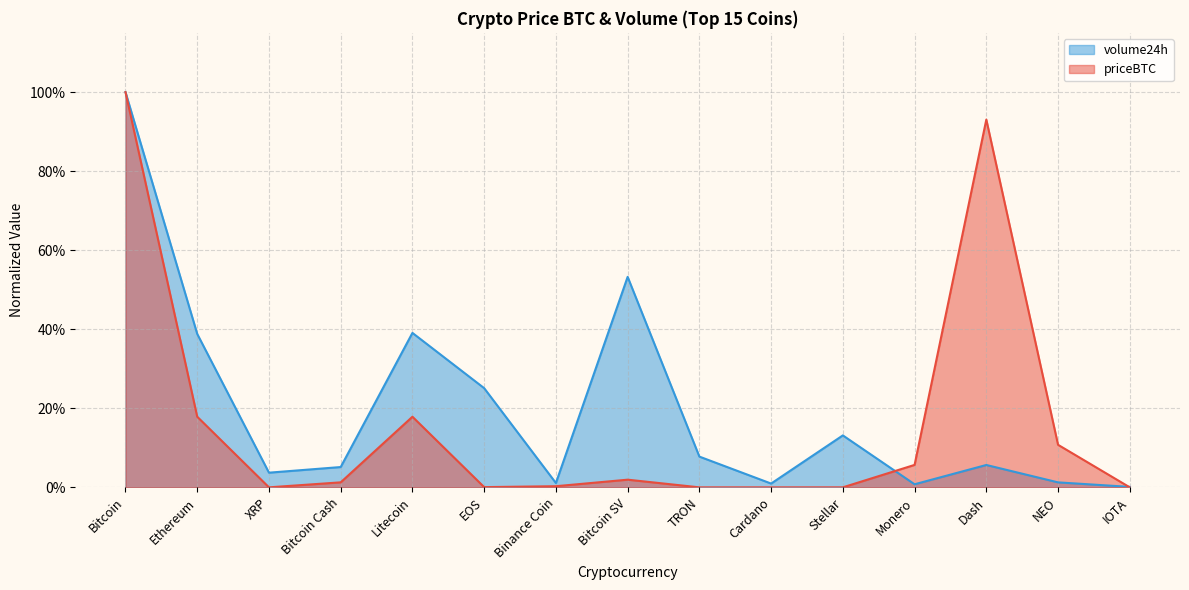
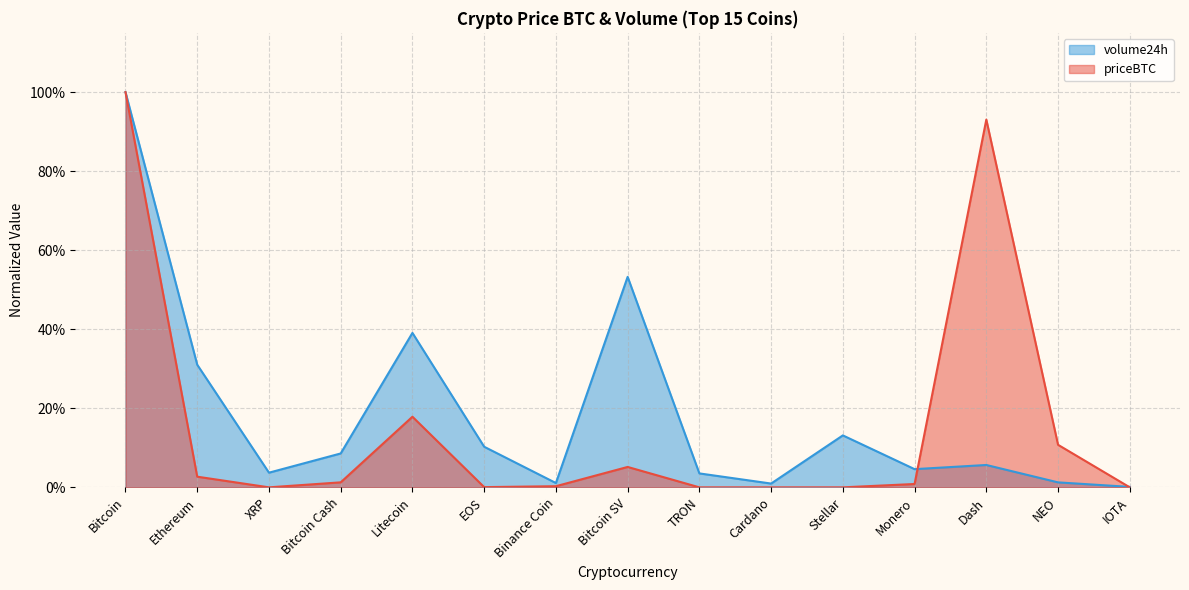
volume24h, Ethereum: 39% -> 31%
priceBTC, Ethereum: 18% -> 3%
volume24h, Bitcoin Cash: 5% -> 9%
volume24h, EOS: 25% -> 10%
priceBTC, Bitcoin SV: 2% -> 5%
volume24h, TRON: 8% -> 4%
volume24h, Monero: 1% -> 5%
priceBTC, Monero: 6% -> 1%
